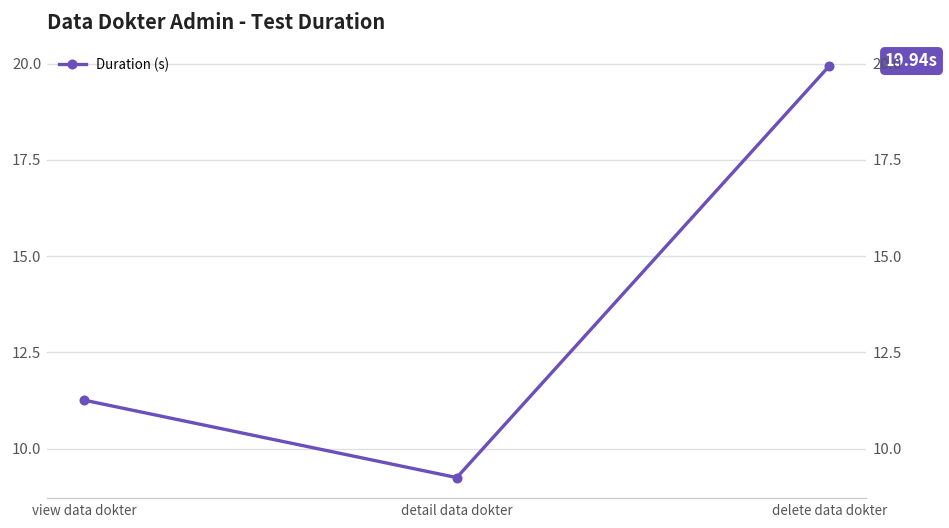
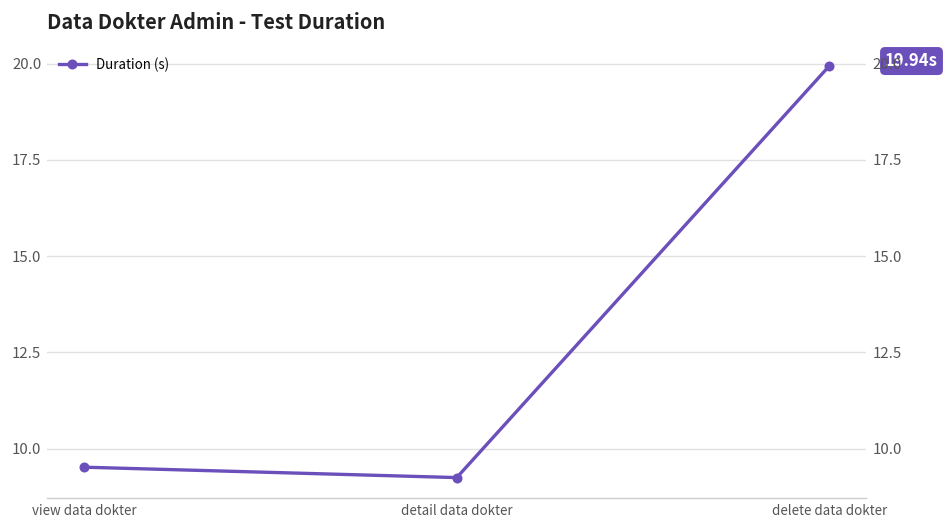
view data dokter: 11.3 -> 9.5
